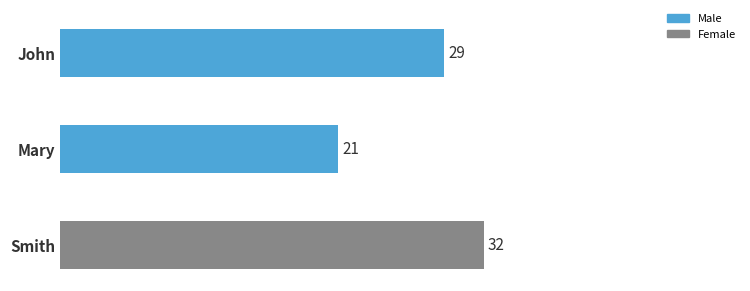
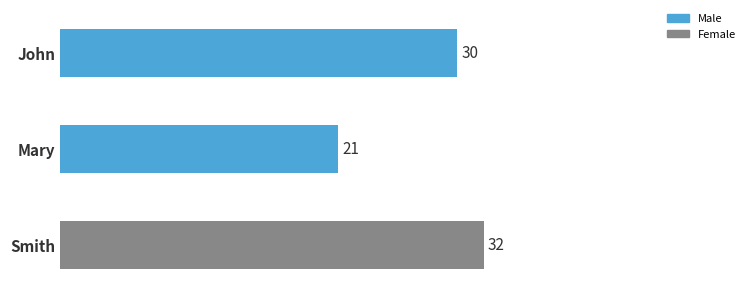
John: 29 -> 30
